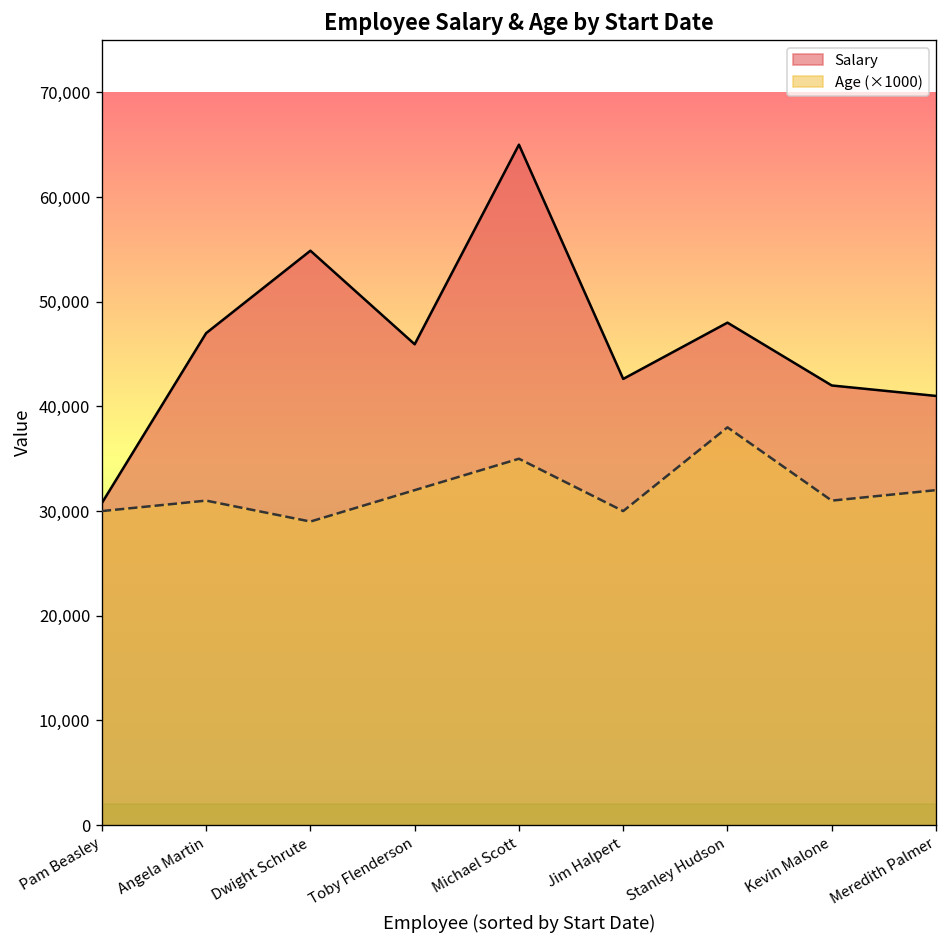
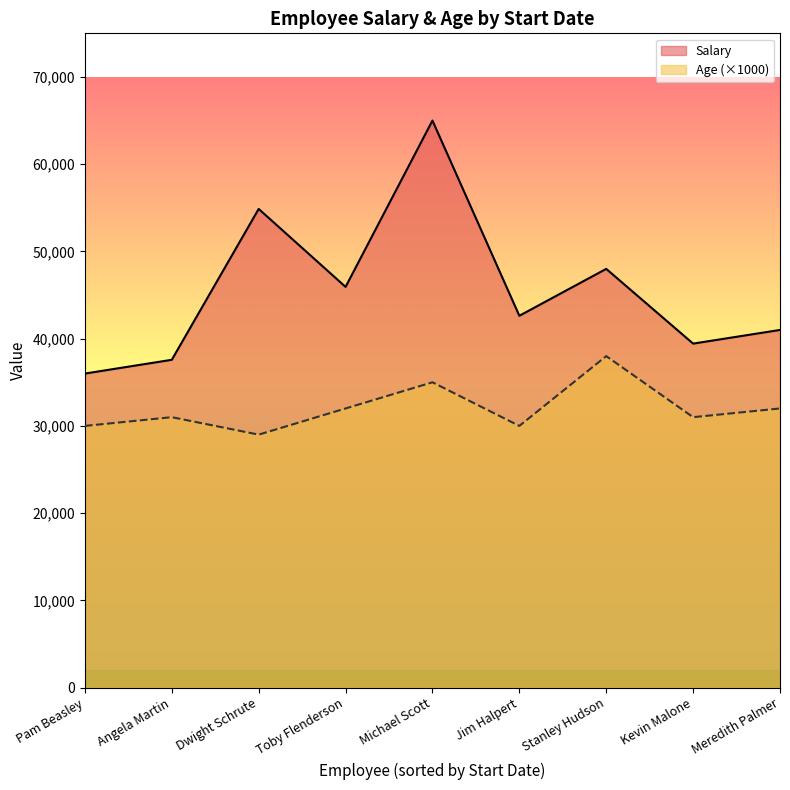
Salary, Pam Beasley: 31,000 -> 36,000
Salary, Angela Martin: 47,000 -> 38,000
Salary, Kevin Malone: 42,000 -> 39,000
